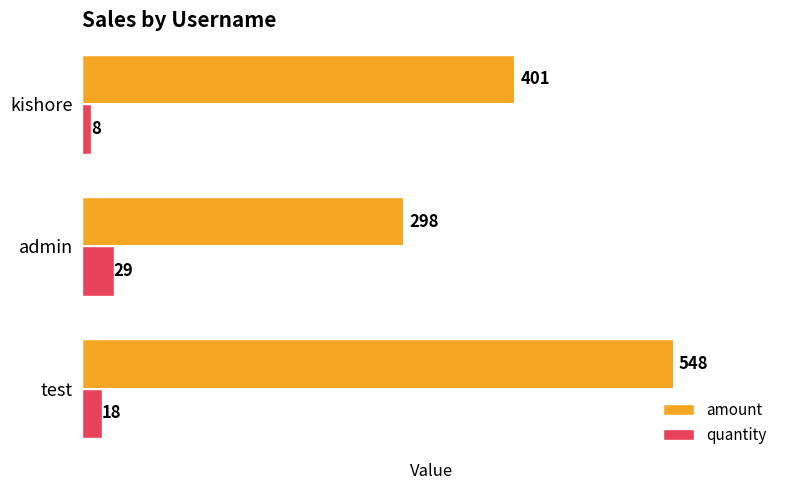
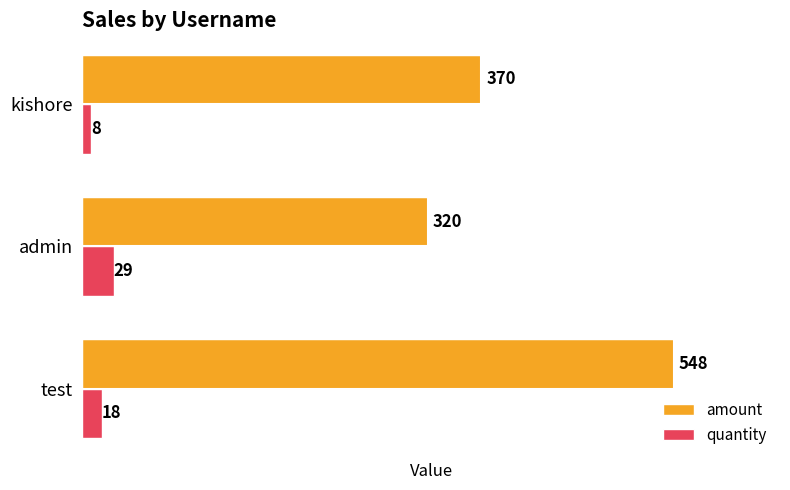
amount, kishore: 401 -> 370
amount, admin: 298 -> 320
